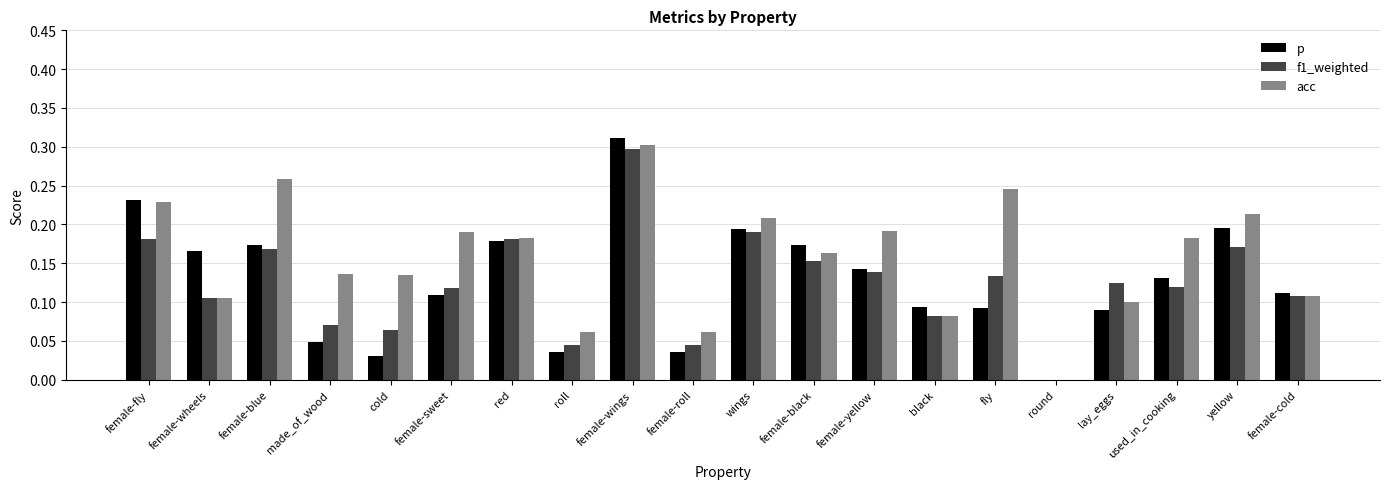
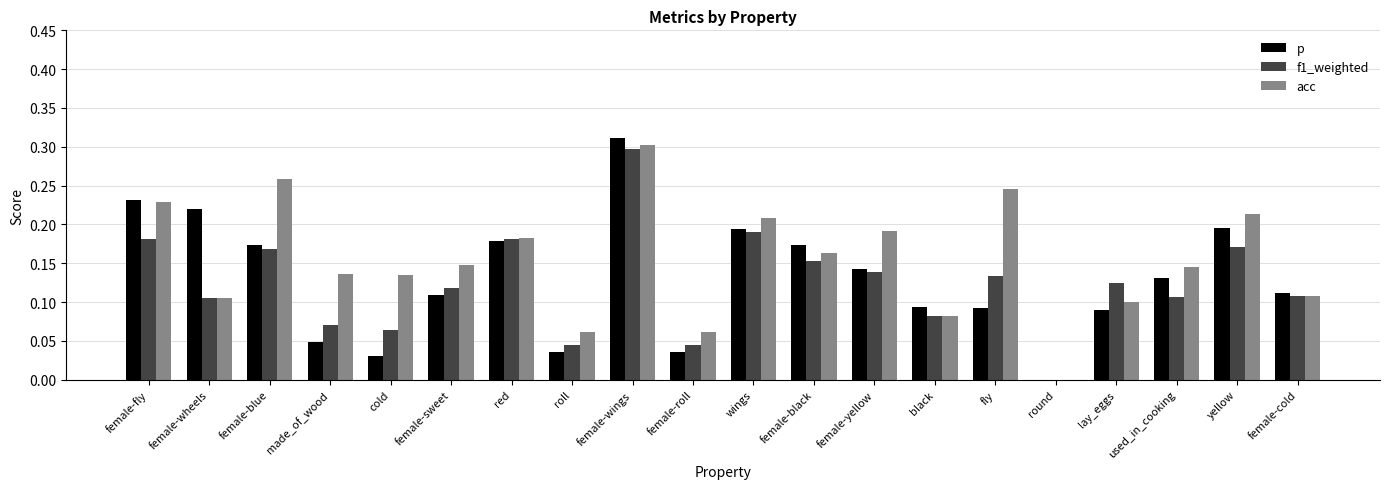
p, female-wheels: 0.17 -> 0.22
acc, female-sweet: 0.19 -> 0.15
f1_weighted, used_in_cooking: 0.12 -> 0.11
acc, used_in_cooking: 0.18 -> 0.15
